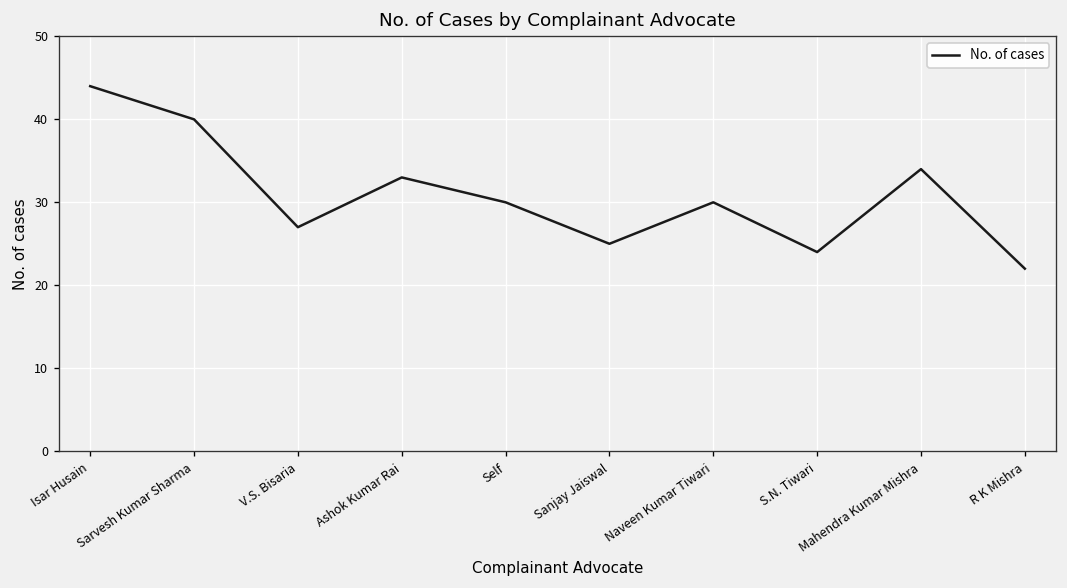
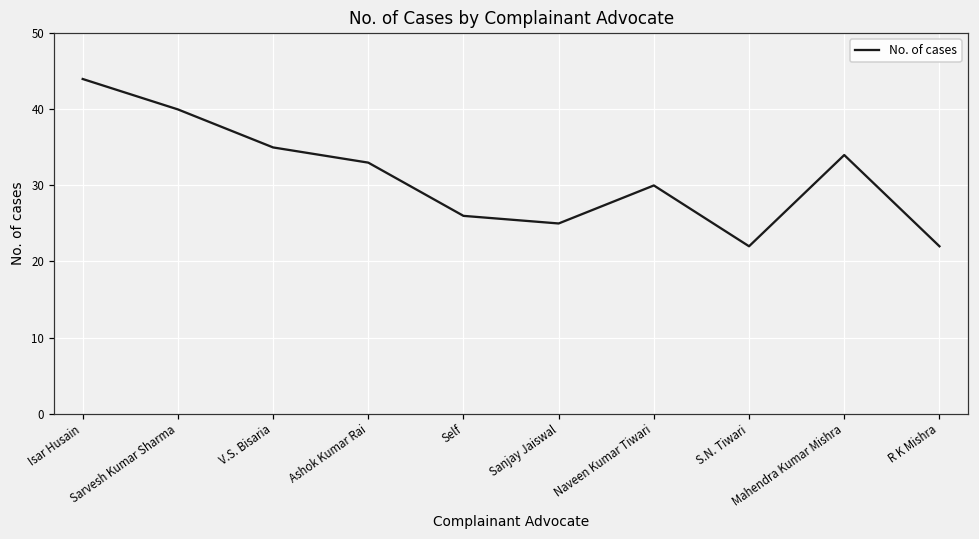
V.S. Bisaria: 27 -> 35
Self: 30 -> 26
S.N. Tiwari: 24 -> 22
